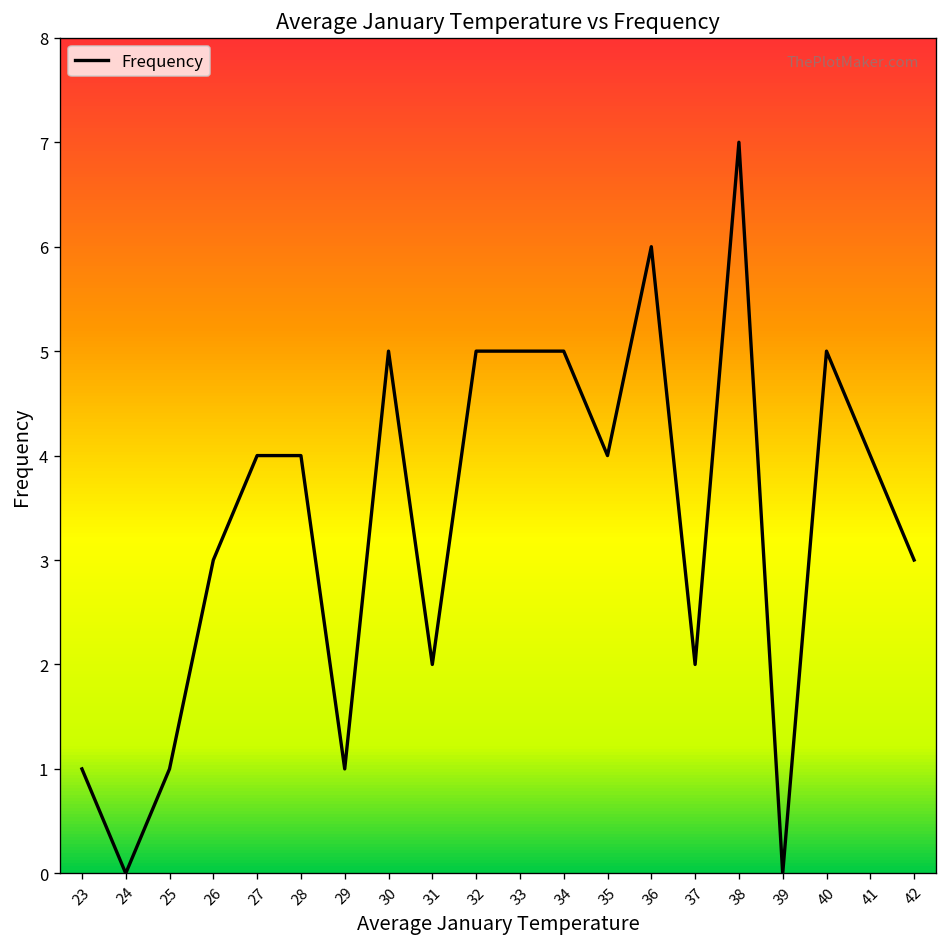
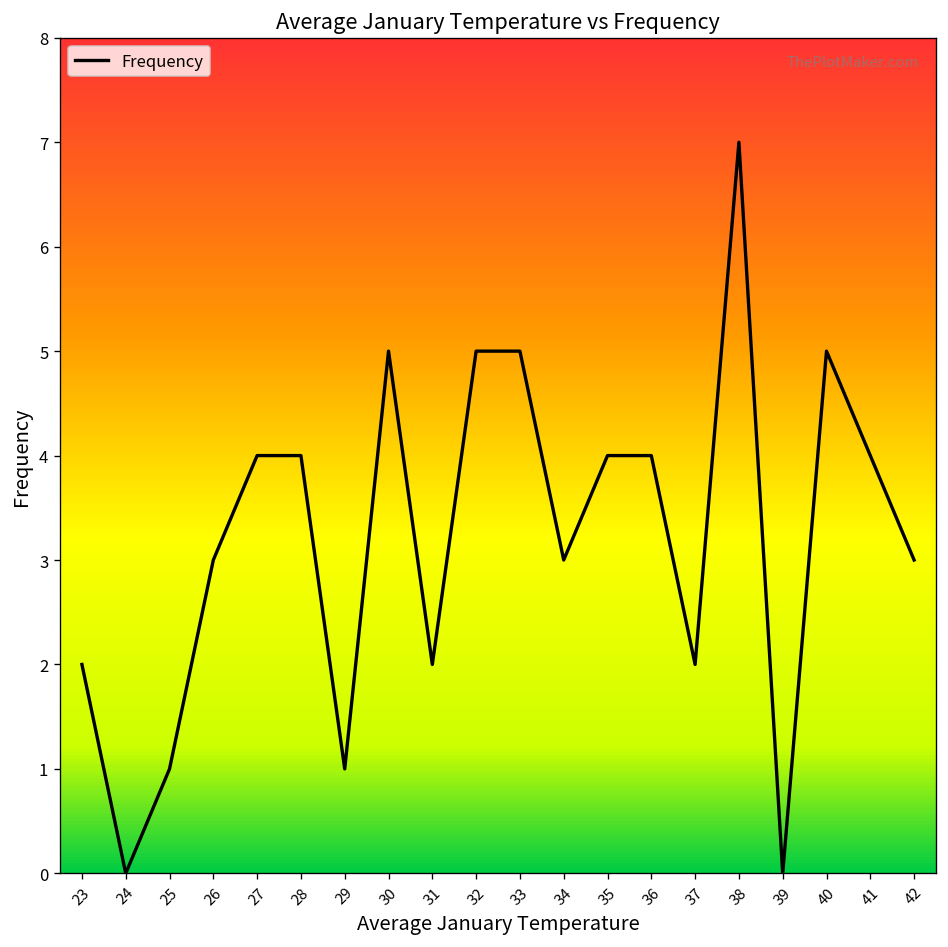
23: 1 -> 2
34: 5 -> 3
36: 6 -> 4
